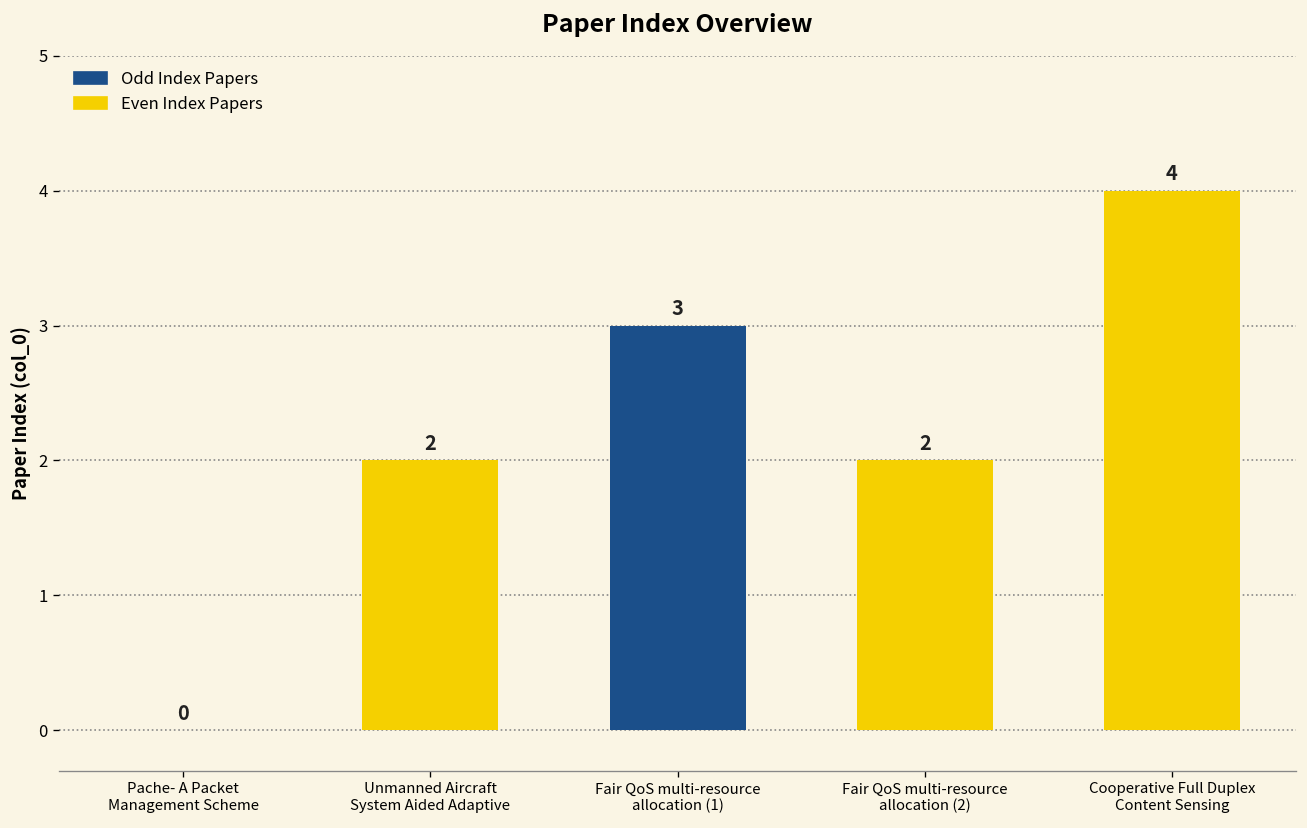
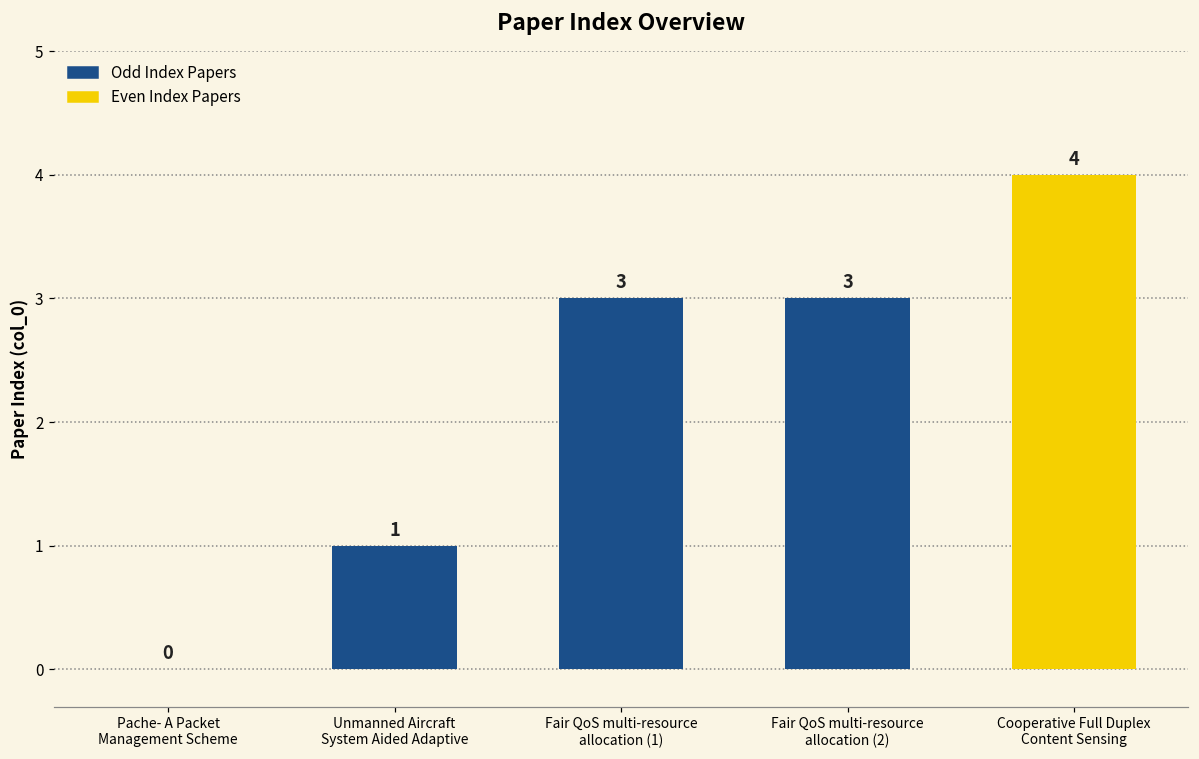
Unmanned Aircraft System Aided Adaptive: 2 -> 1
Fair QoS multi-resource allocation (2): 2 -> 3
